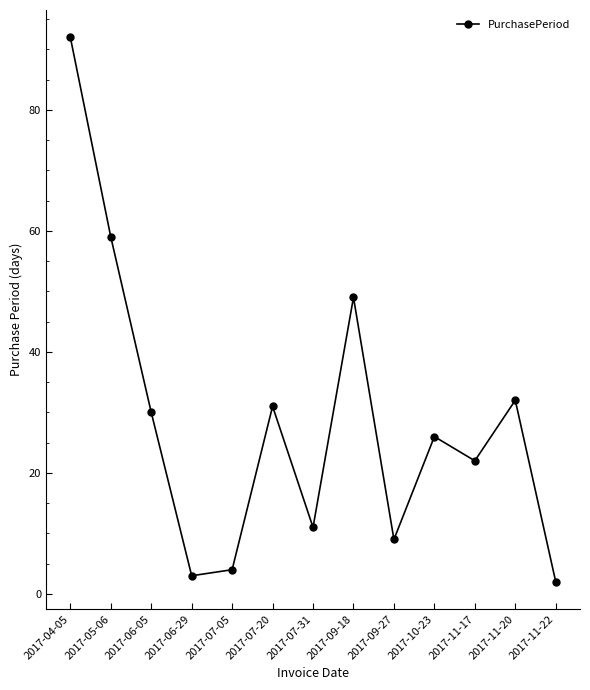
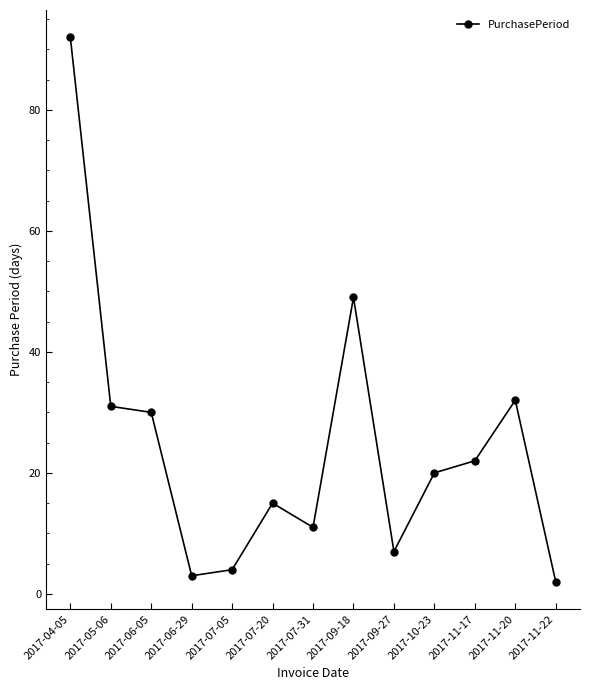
2017-05-06: 59 -> 31
2017-07-20: 31 -> 15
2017-09-27: 9 -> 7
2017-10-23: 26 -> 20
